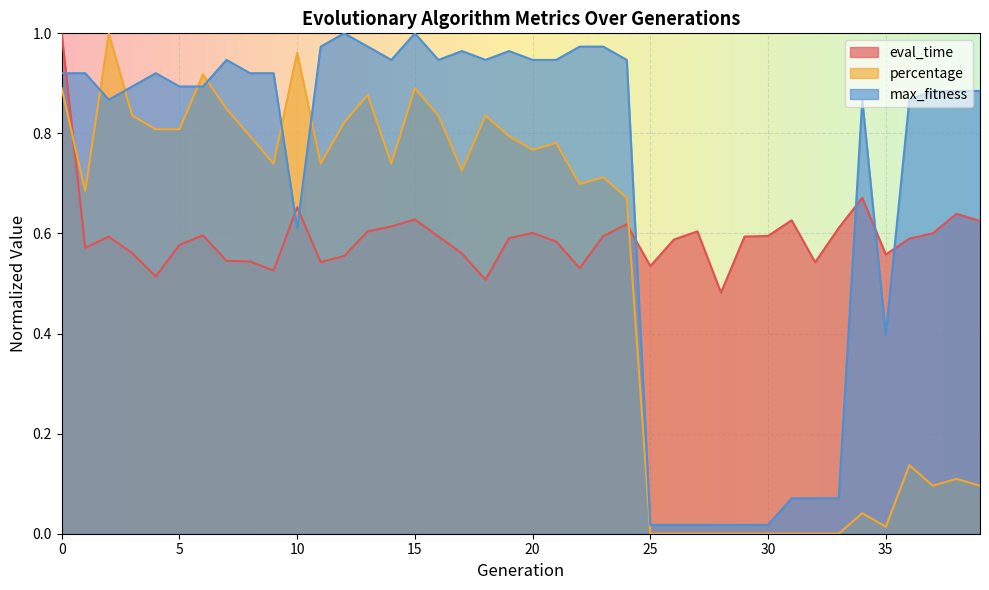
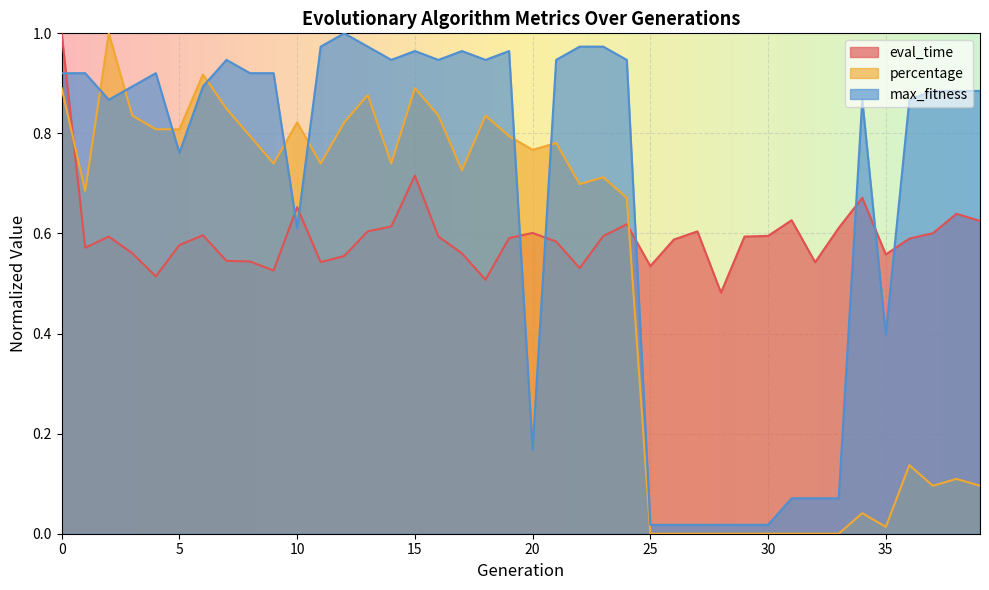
max_fitness, 5: 0.89 -> 0.76
percentage, 10: 0.96 -> 0.82
eval_time, 15: 0.63 -> 0.72
max_fitness, 15: 1.00 -> 0.96
max_fitness, 20: 0.95 -> 0.17
